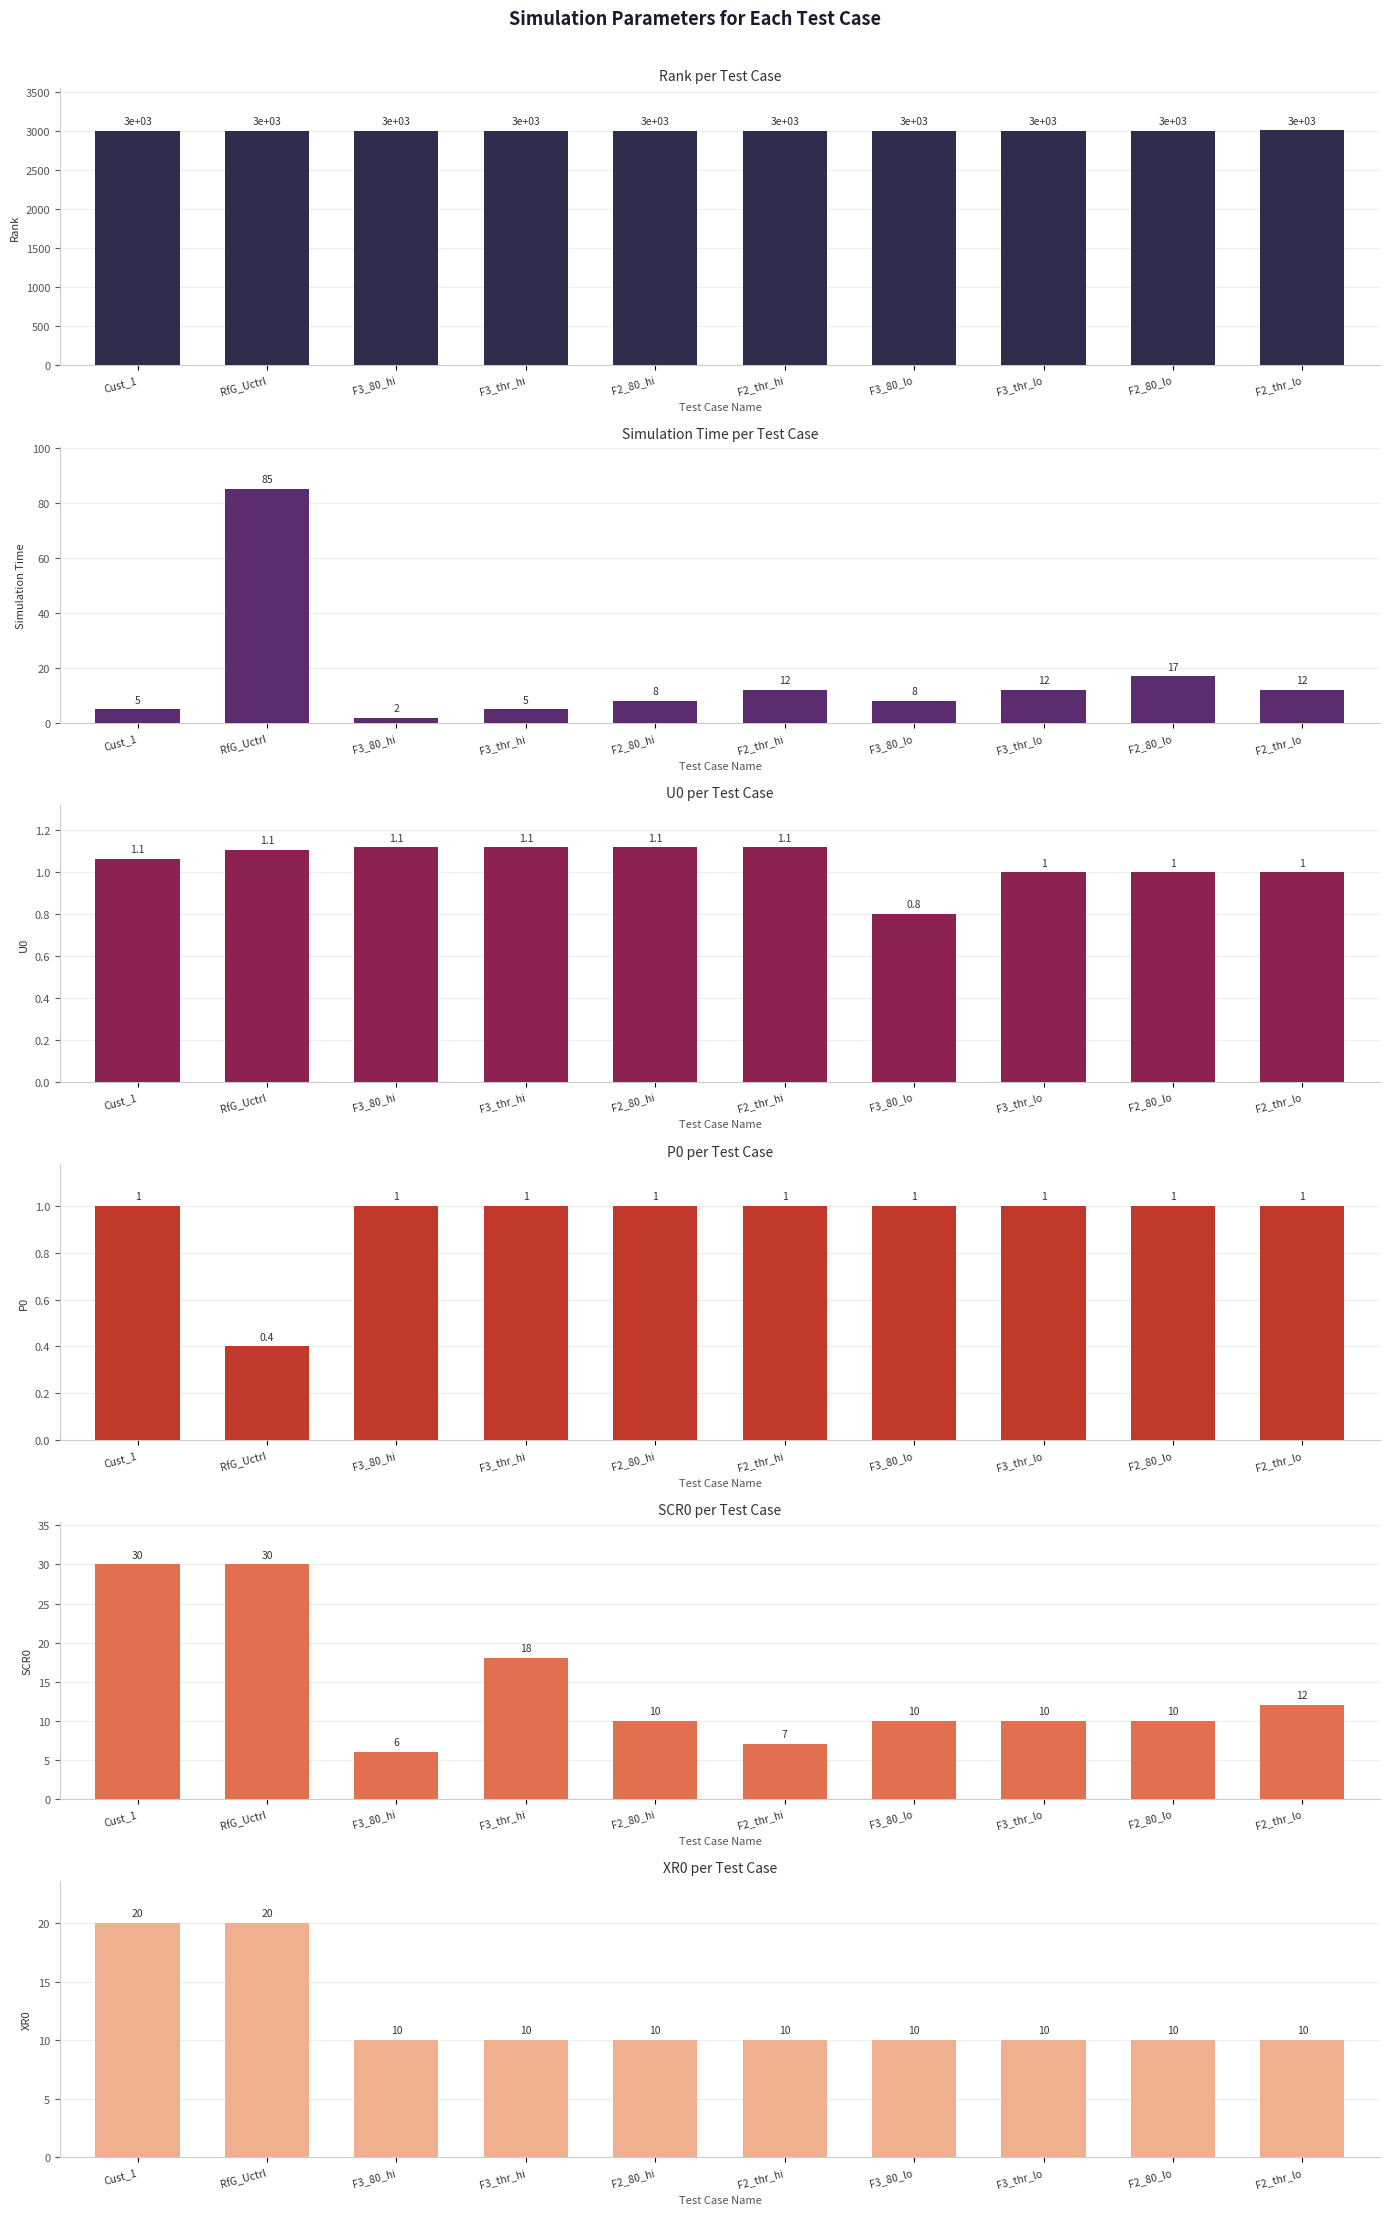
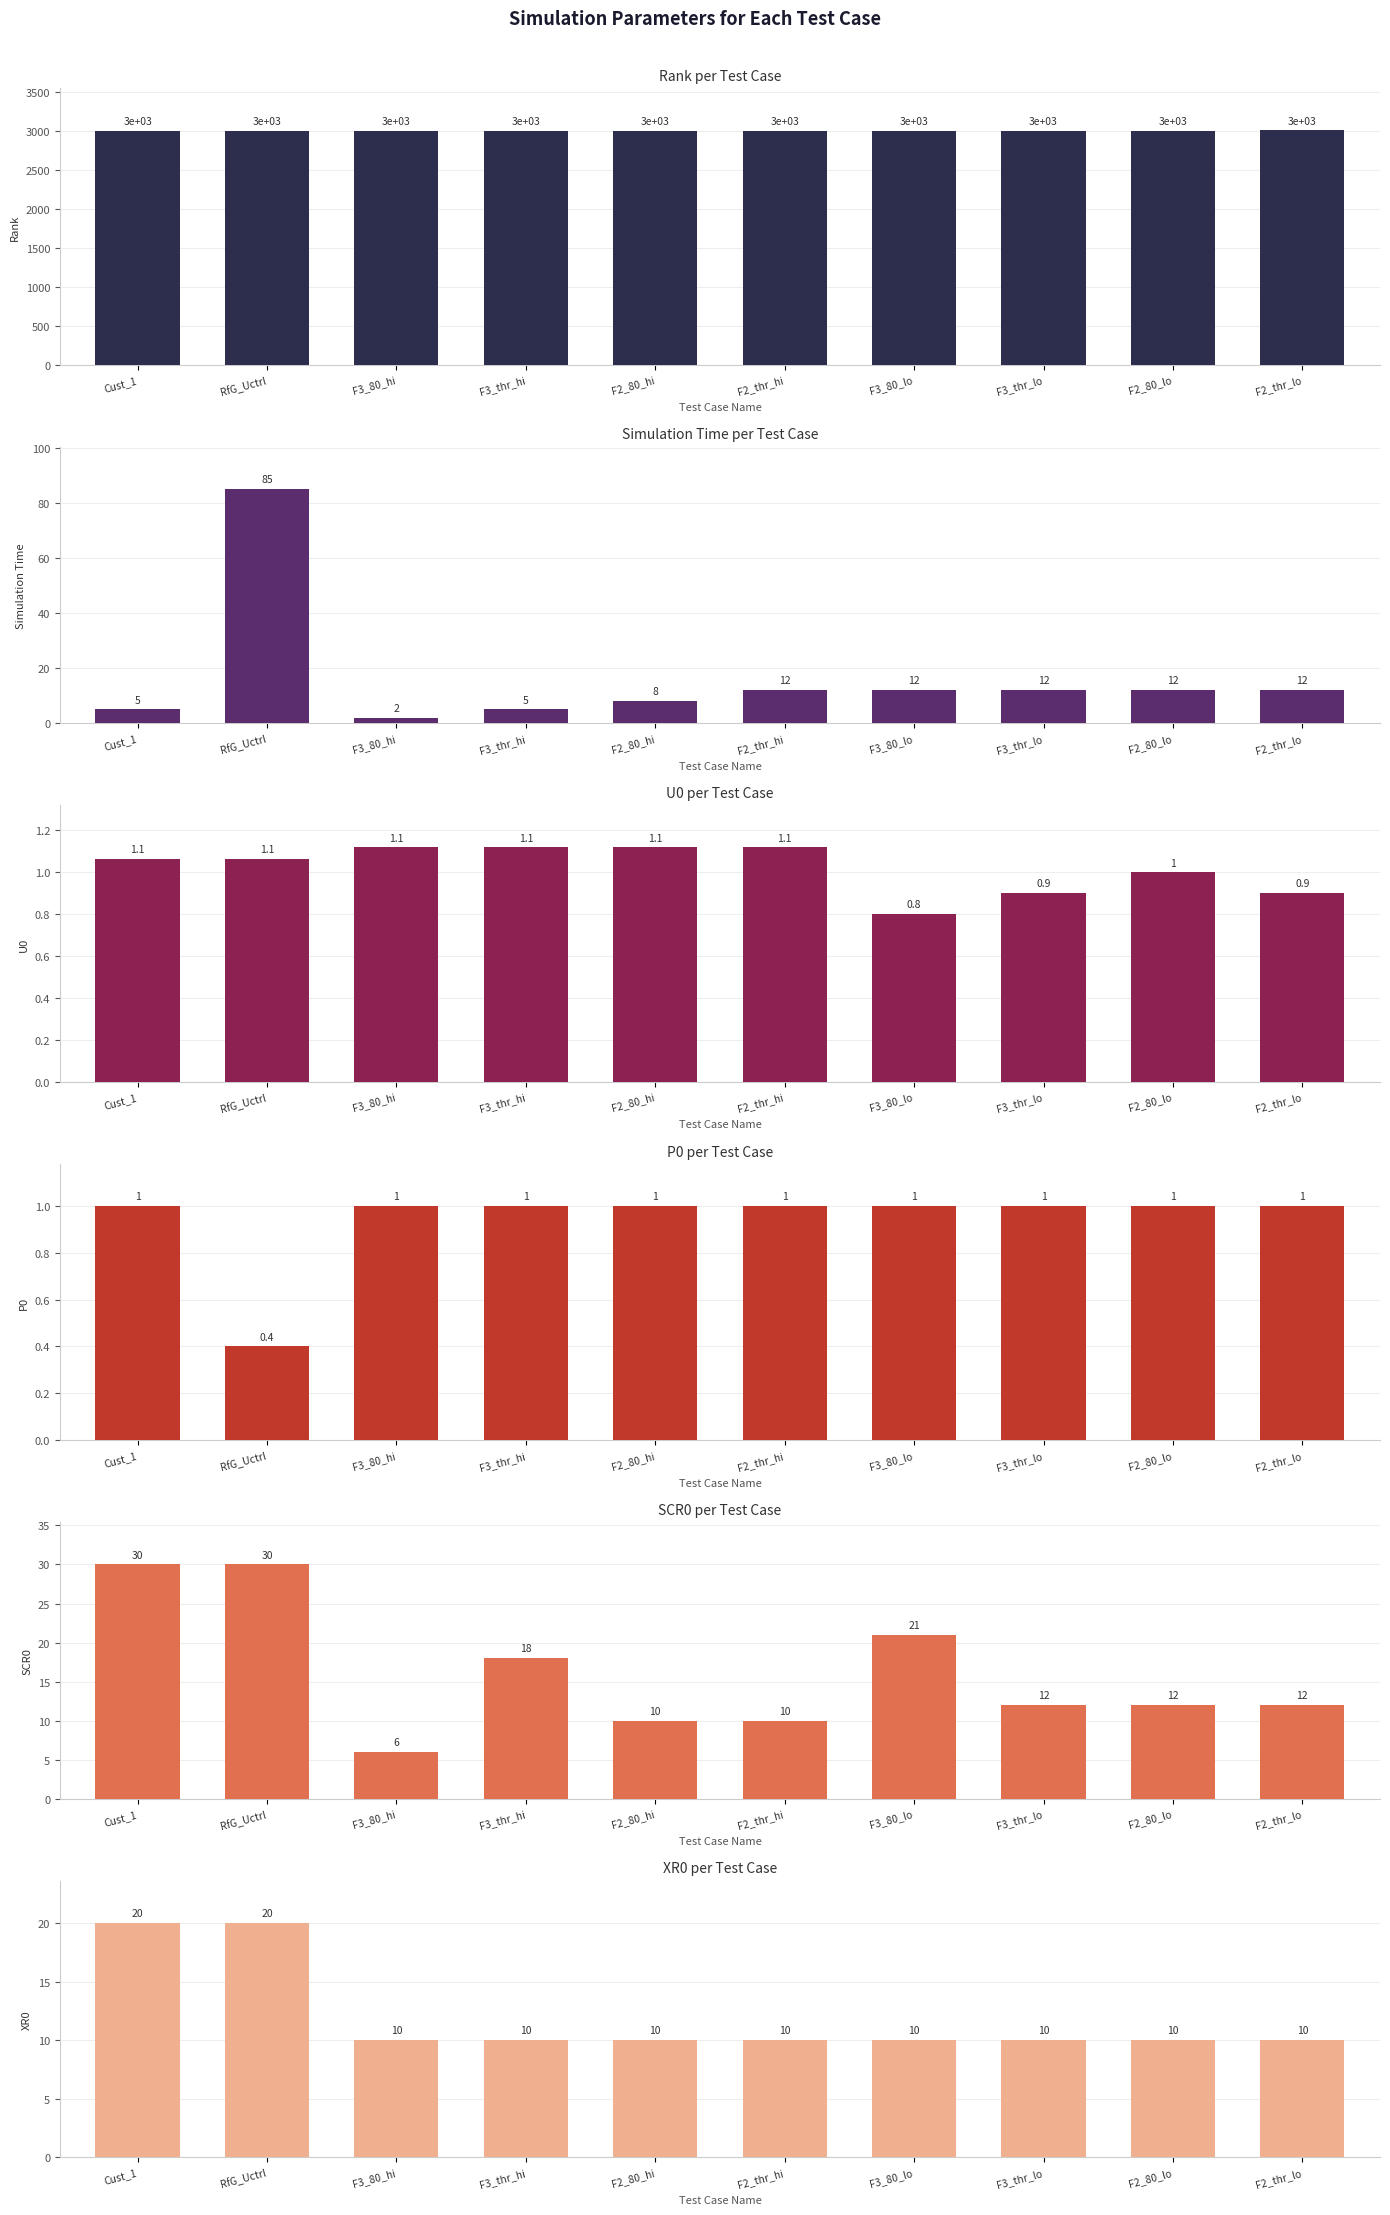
Simulation Time per Test Case, F3_80_lo: 8 -> 12
Simulation Time per Test Case, F2_80_lo: 17 -> 12
U0 per Test Case, RfG_Uctrl: 1.11 -> 1.07
U0 per Test Case, F3_thr_lo: 1 -> 0.9
U0 per Test Case, F2_thr_lo: 1 -> 0.9
SCR0 per Test Case, F2_thr_hi: 7 -> 10
SCR0 per Test Case, F3_80_lo: 10 -> 21
SCR0 per Test Case, F3_thr_lo: 10 -> 12
SCR0 per Test Case, F2_80_lo: 10 -> 12
